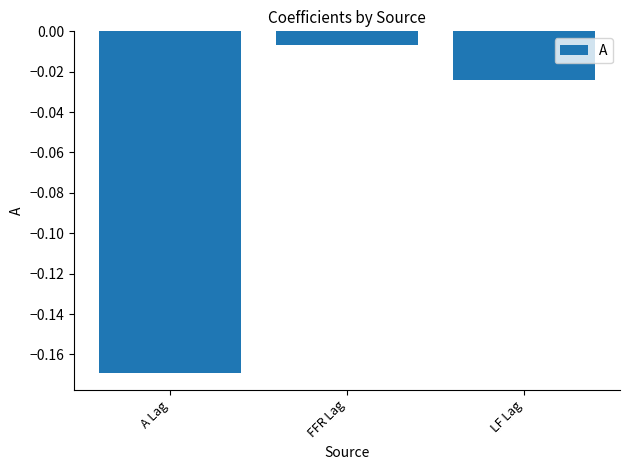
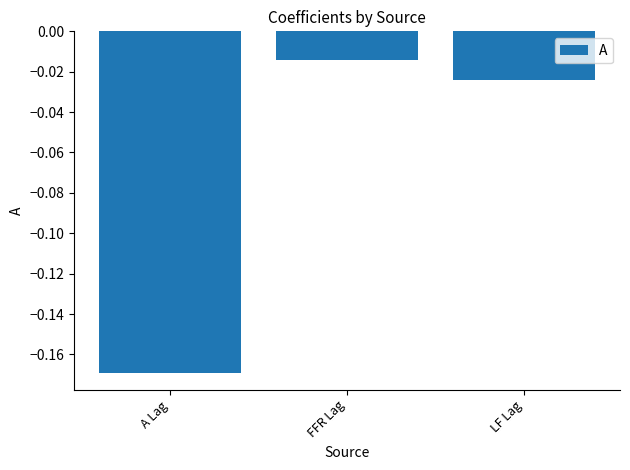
FFR Lag: -0.007 -> -0.014
